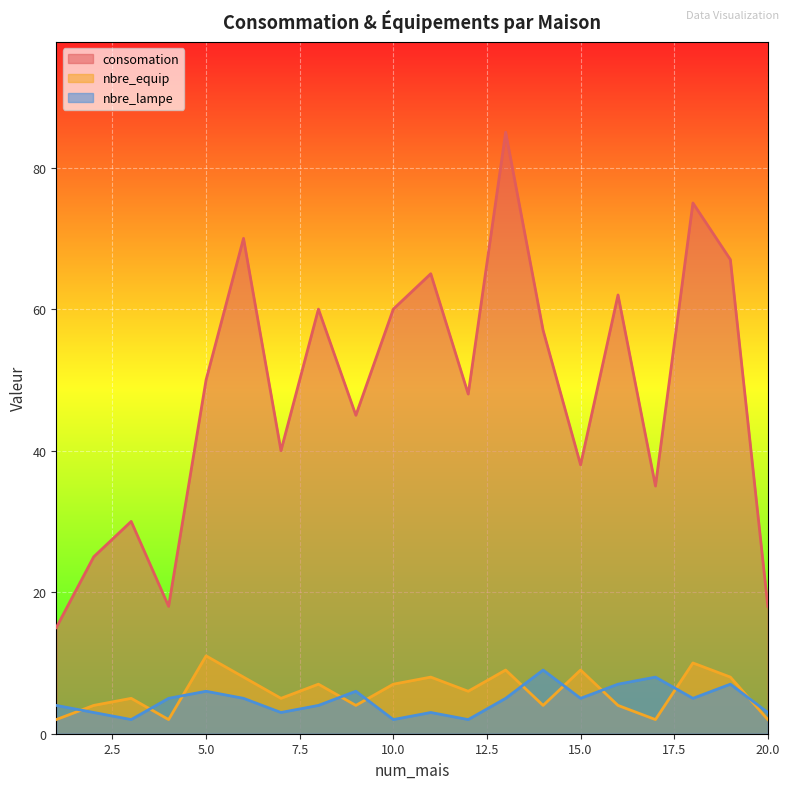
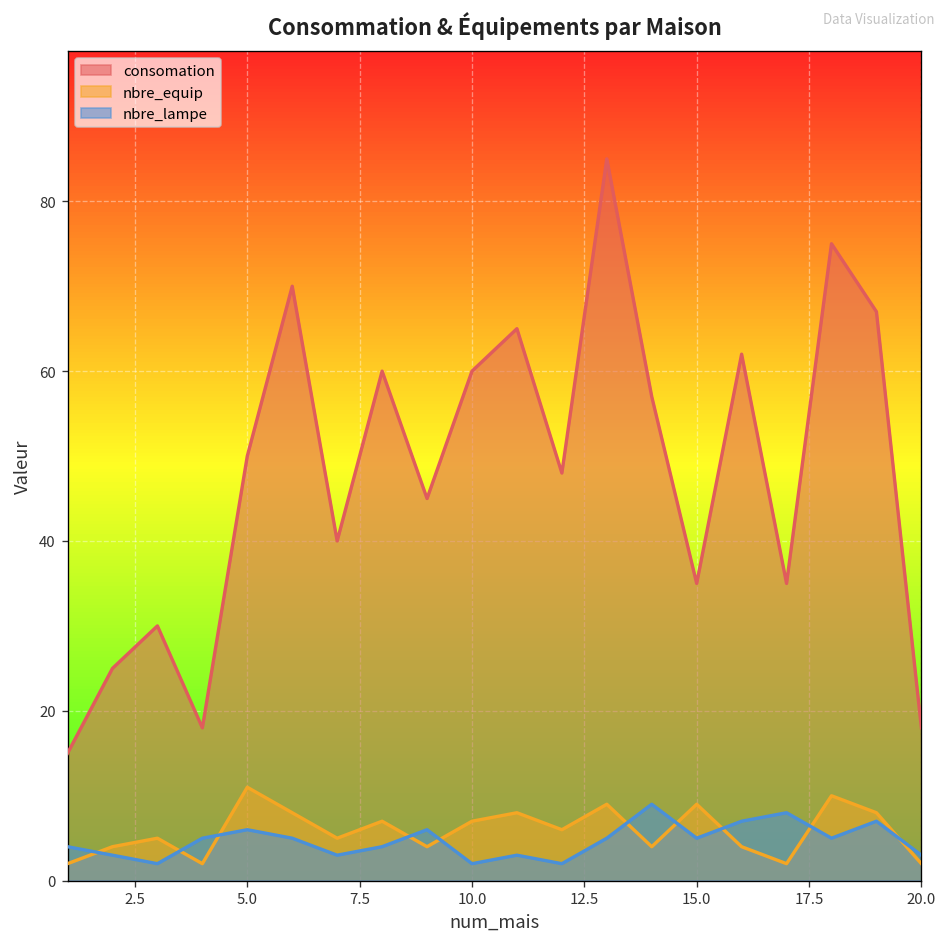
consomation, 15.0: 38 -> 35
